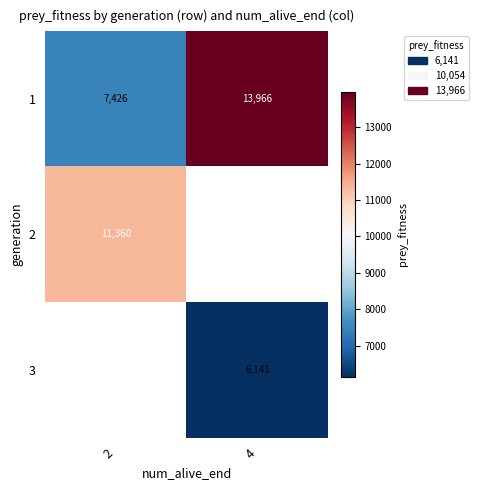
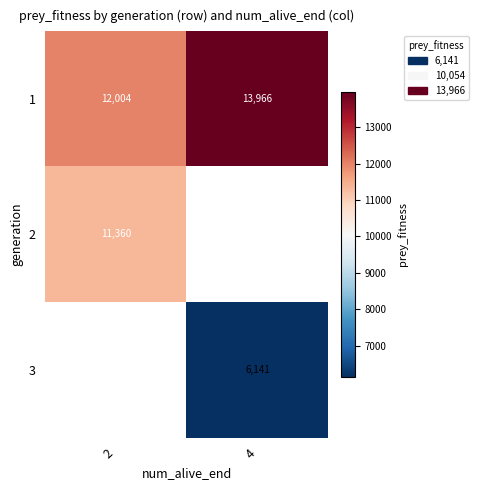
1, 2: 7,426 -> 12,004
